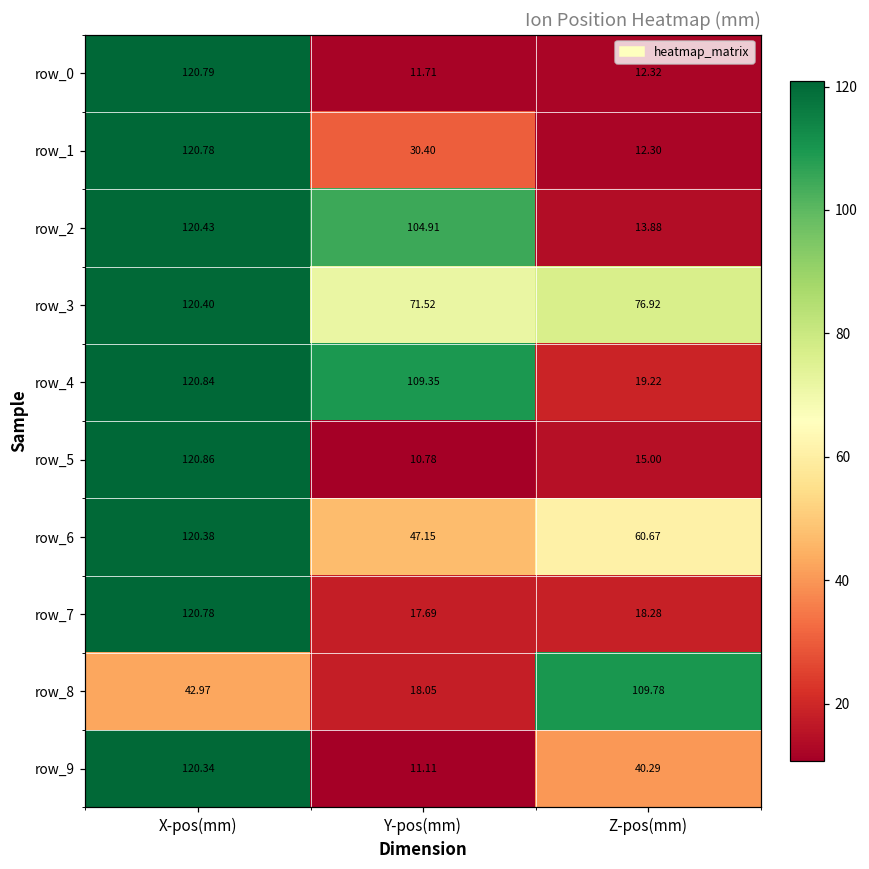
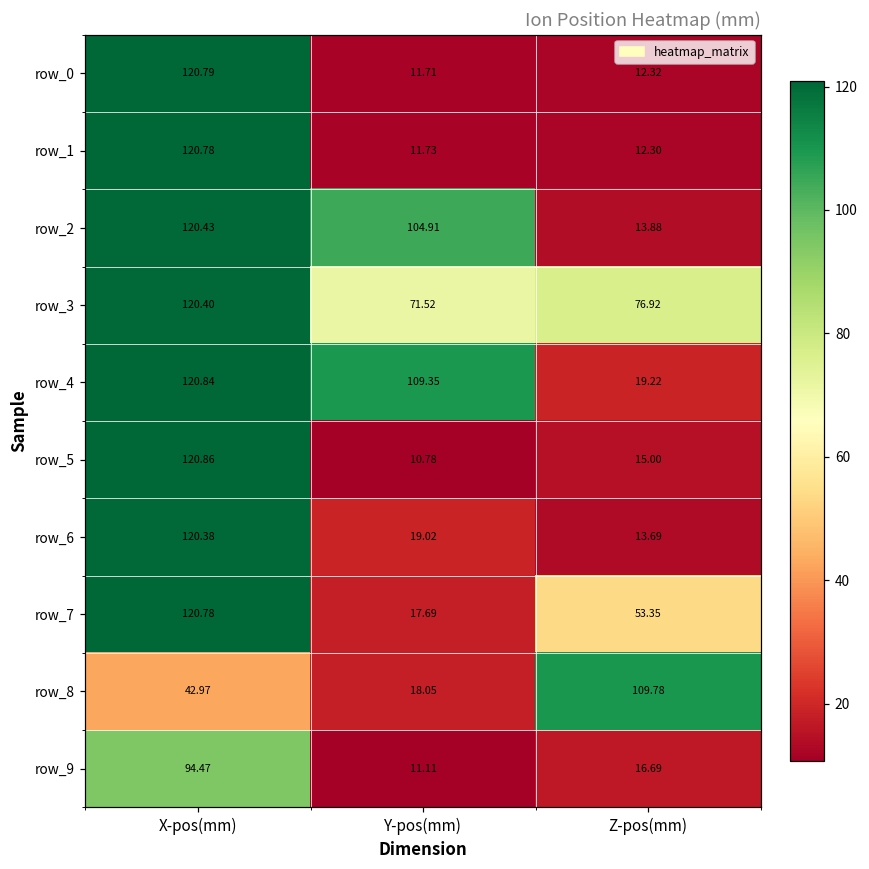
row_1, Y-pos(mm): 30.40 -> 11.73
row_6, Y-pos(mm): 47.15 -> 19.02
row_6, Z-pos(mm): 60.67 -> 13.69
row_7, Z-pos(mm): 18.28 -> 53.35
row_9, X-pos(mm): 120.34 -> 94.47
row_9, Z-pos(mm): 40.29 -> 16.69
